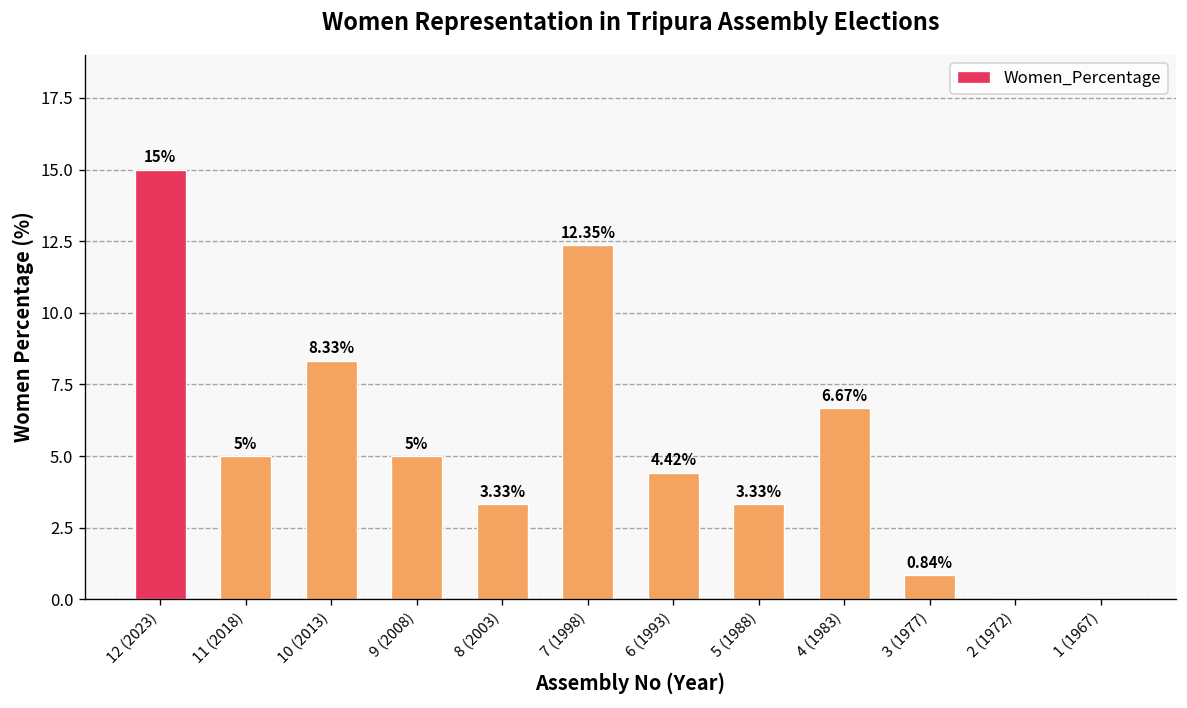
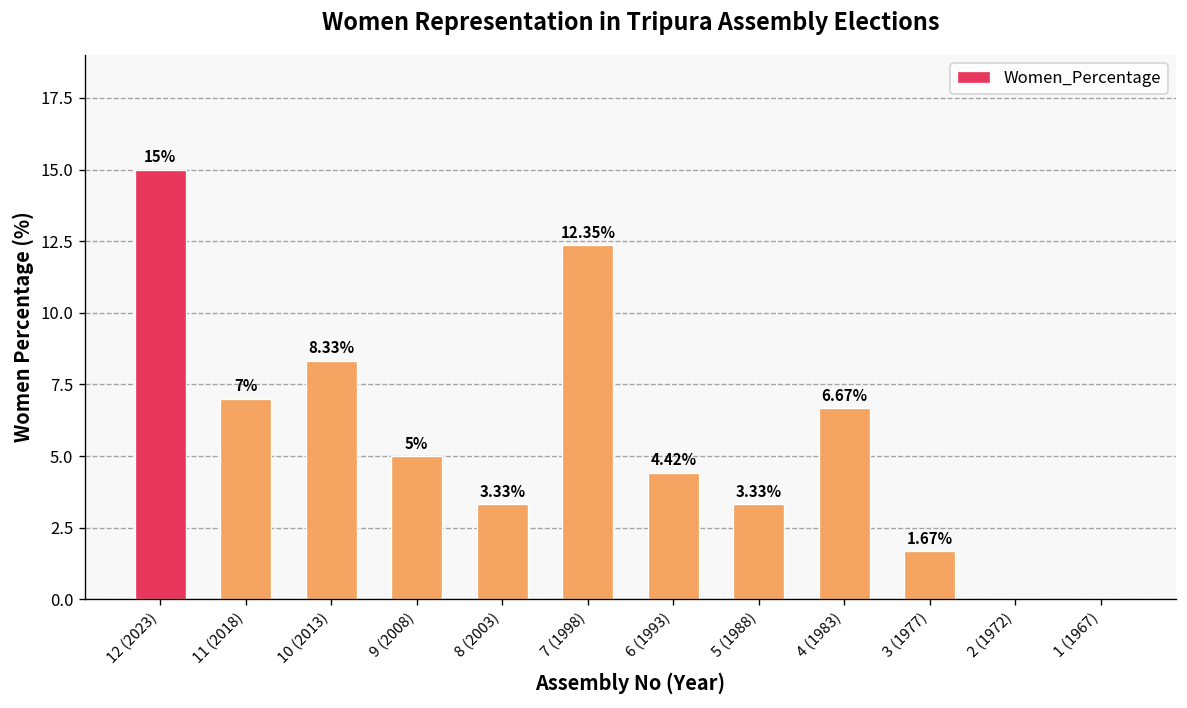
11 (2018): 5% -> 7%
3 (1977): 0.84% -> 1.67%
